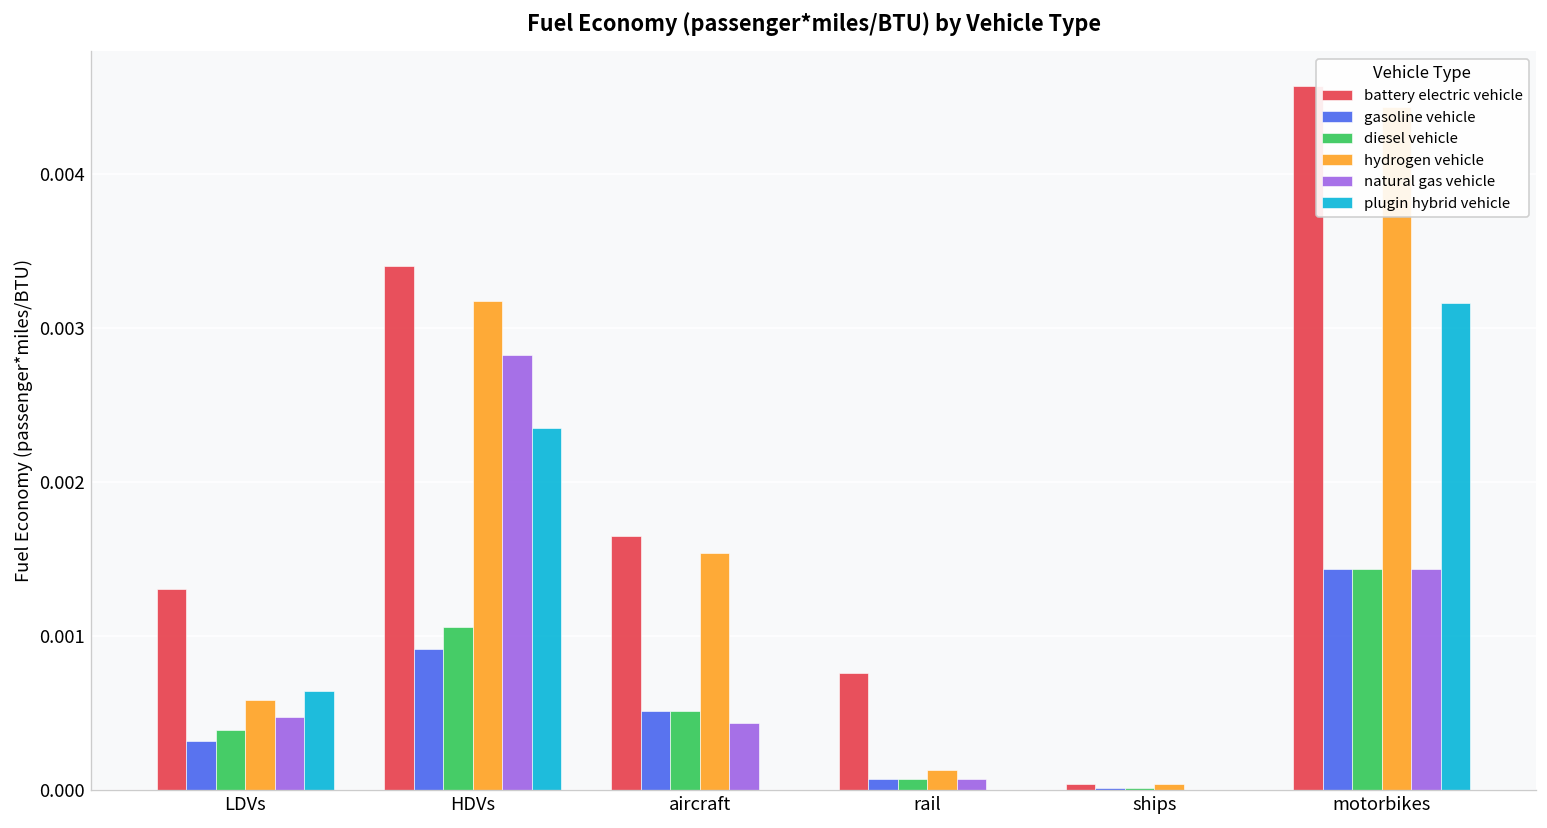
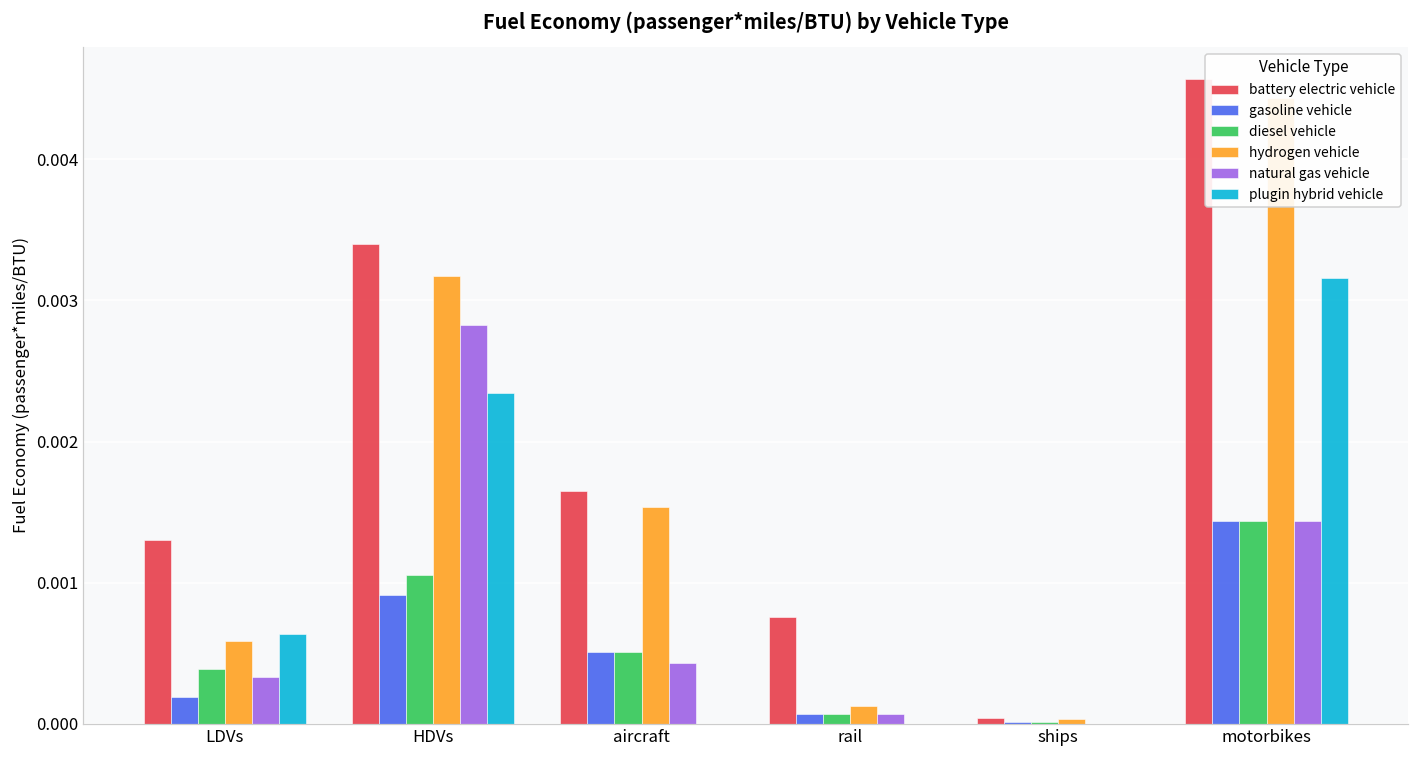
gasoline vehicle, LDVs: 0.00032 -> 0.00019
natural gas vehicle, LDVs: 0.00047 -> 0.00033
